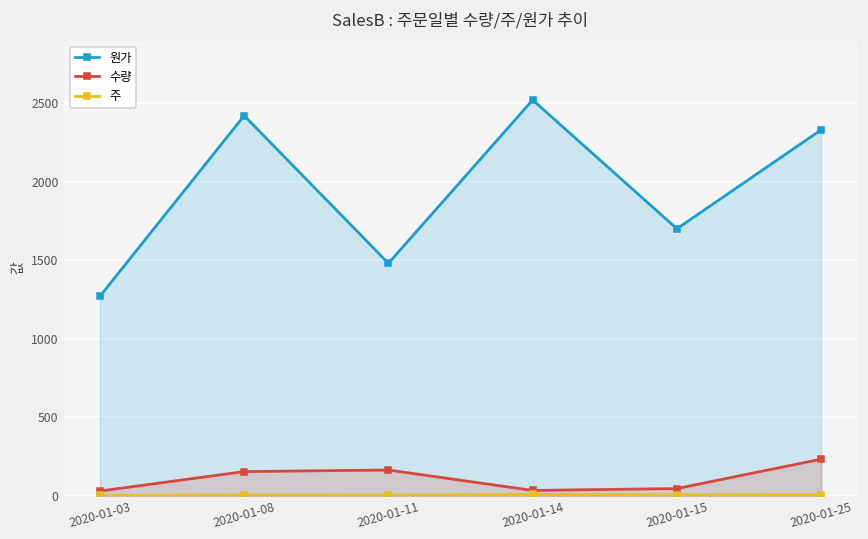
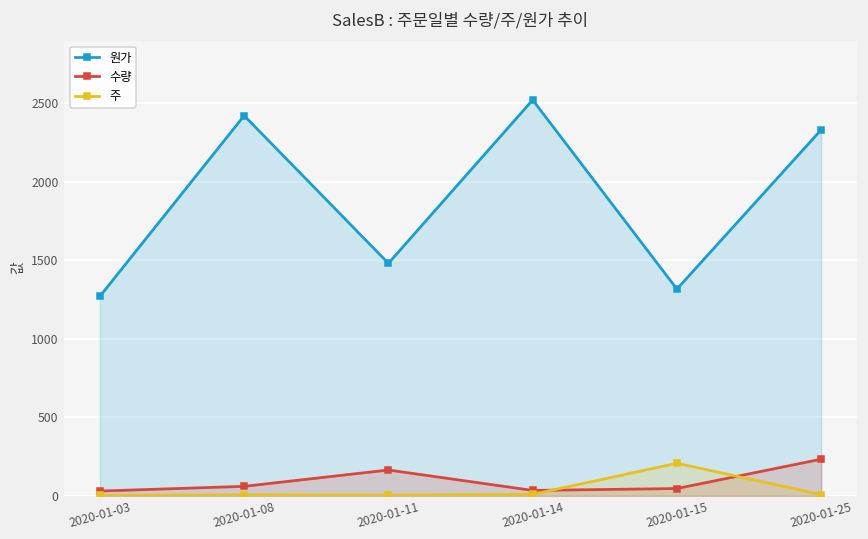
수량, 2020-01-08: 150 -> 60
원가, 2020-01-15: 1700 -> 1320
주, 2020-01-15: 10 -> 210
